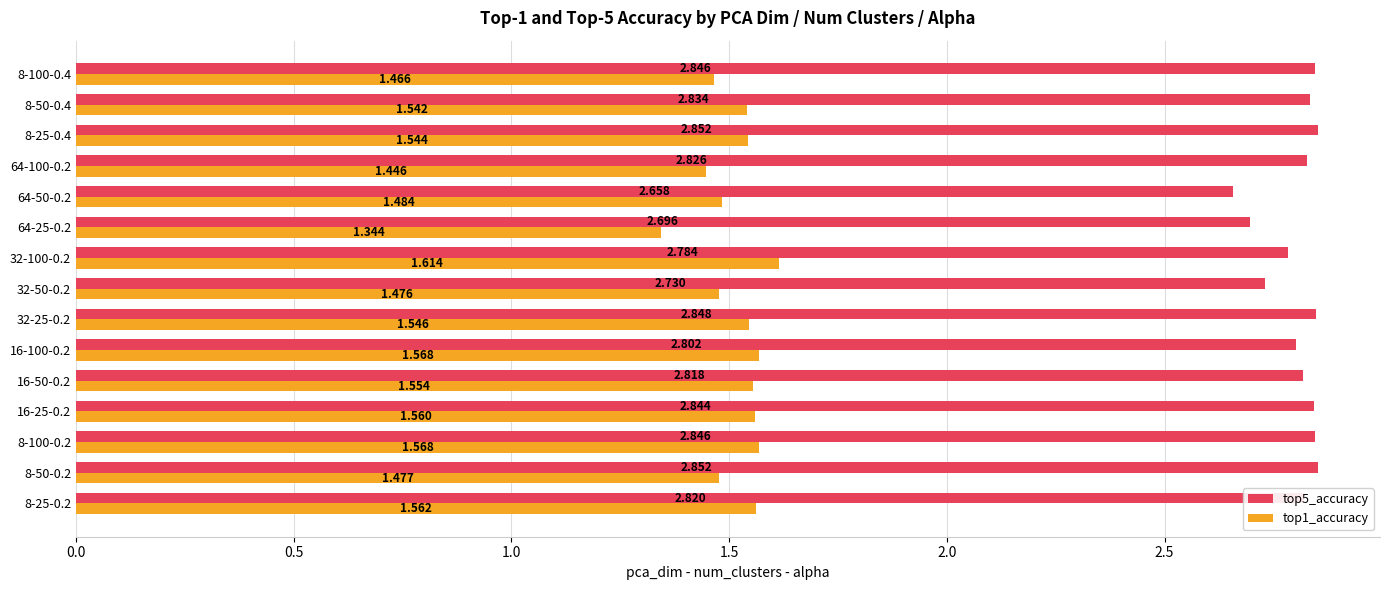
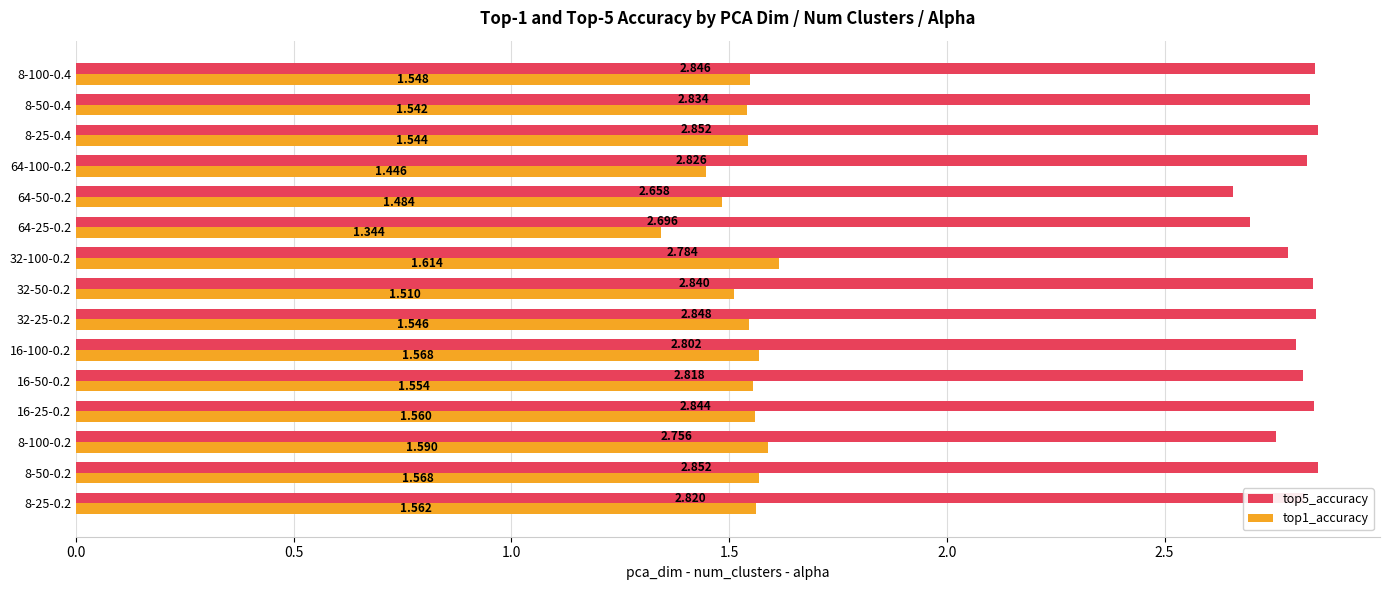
top1_accuracy, 8-100-0.4: 1.466 -> 1.548
top5_accuracy, 32-50-0.2: 2.730 -> 2.840
top1_accuracy, 32-50-0.2: 1.476 -> 1.510
top5_accuracy, 8-100-0.2: 2.846 -> 2.756
top1_accuracy, 8-100-0.2: 1.568 -> 1.590
top1_accuracy, 8-50-0.2: 1.477 -> 1.568
